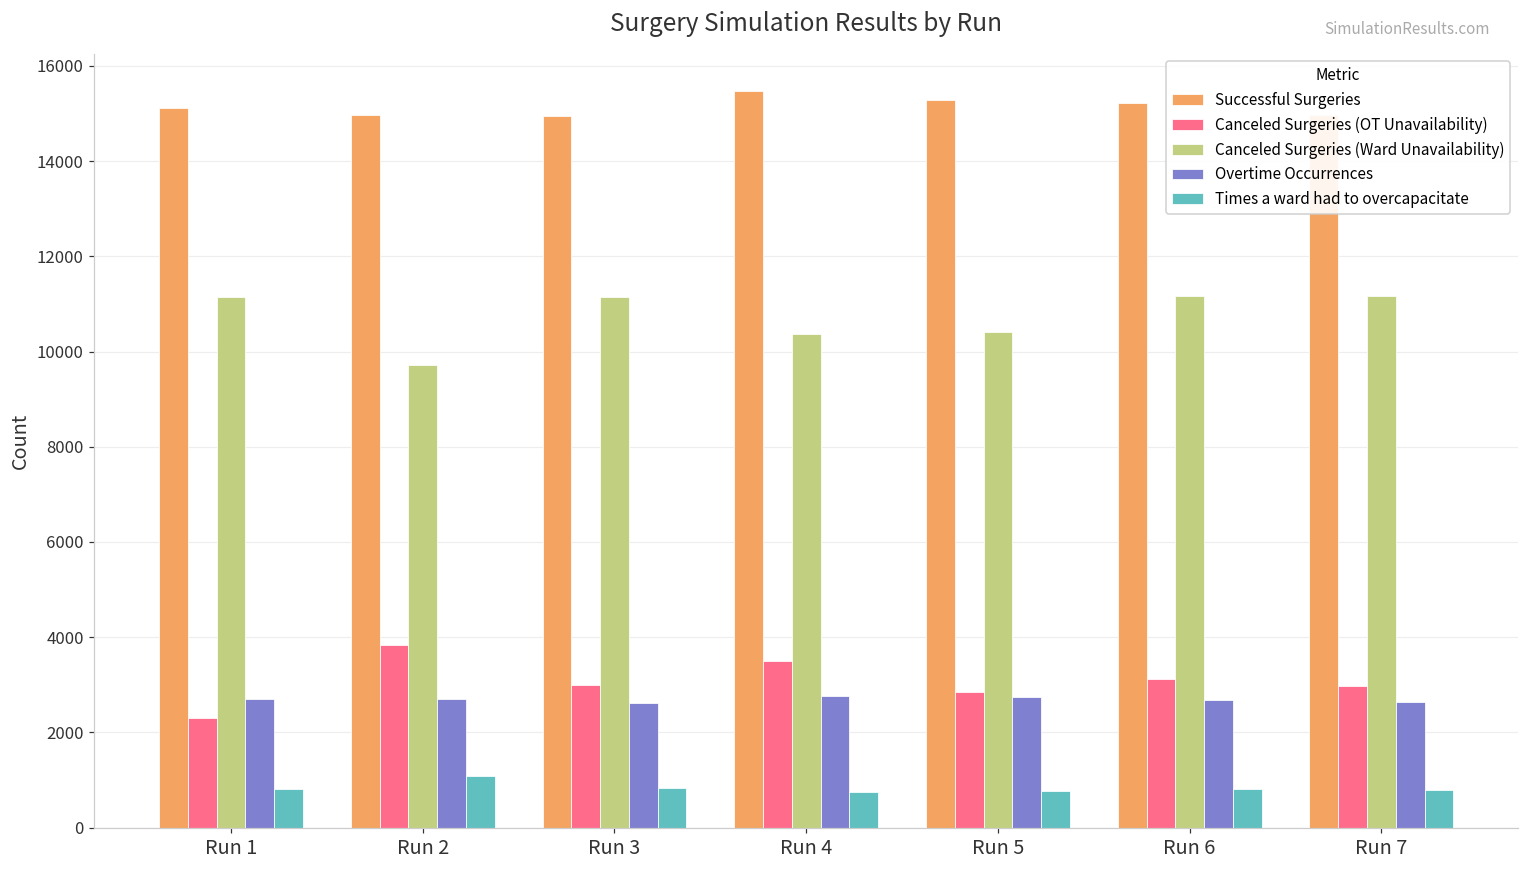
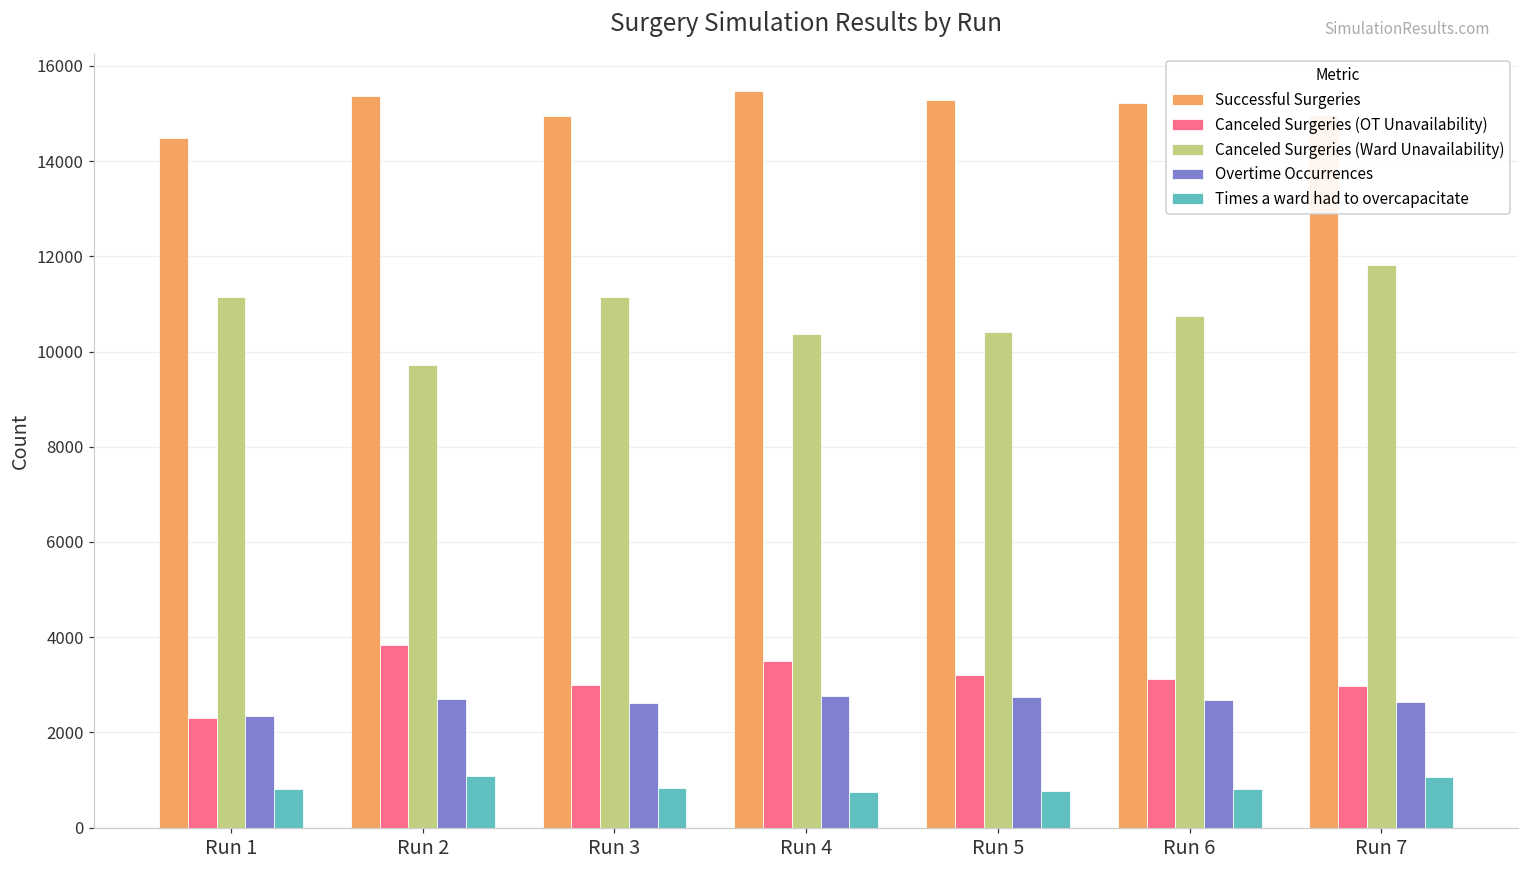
Successful Surgeries, Run 1: 15100 -> 14500
Overtime Occurrences, Run 1: 2700 -> 2300
Successful Surgeries, Run 2: 15000 -> 15400
Canceled Surgeries (OT Unavailability), Run 5: 2800 -> 3200
Canceled Surgeries (Ward Unavailability), Run 6: 11200 -> 10700
Canceled Surgeries (Ward Unavailability), Run 7: 11200 -> 11800
Times a ward had to overcapacitate, Run 7: 800 -> 1100
